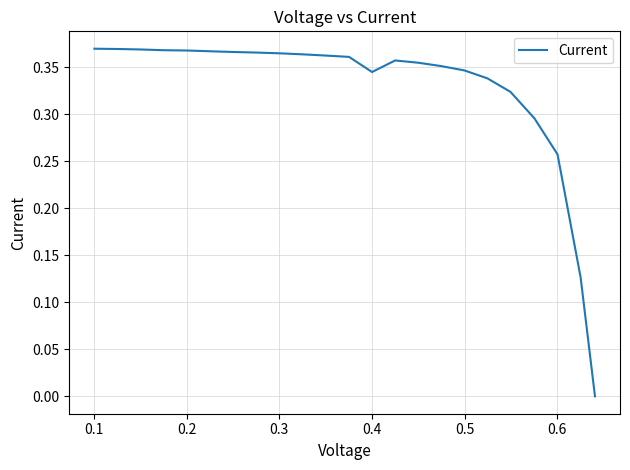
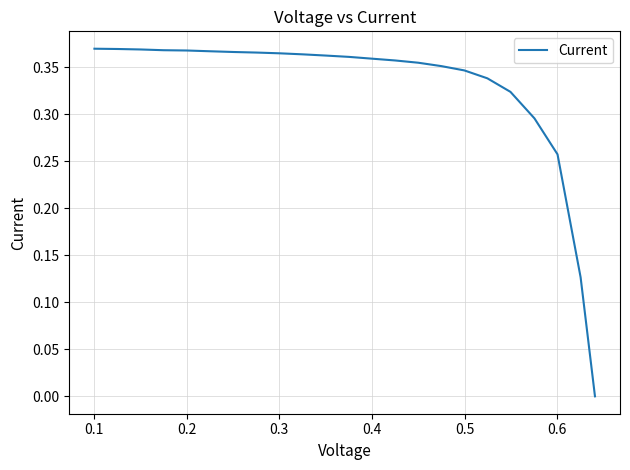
0.4: 0.35 -> 0.36
